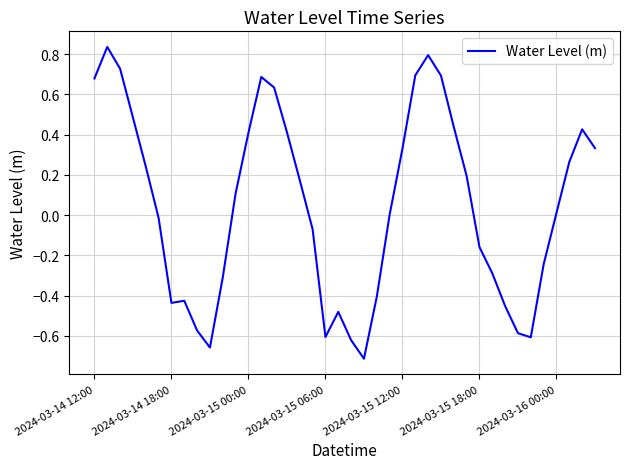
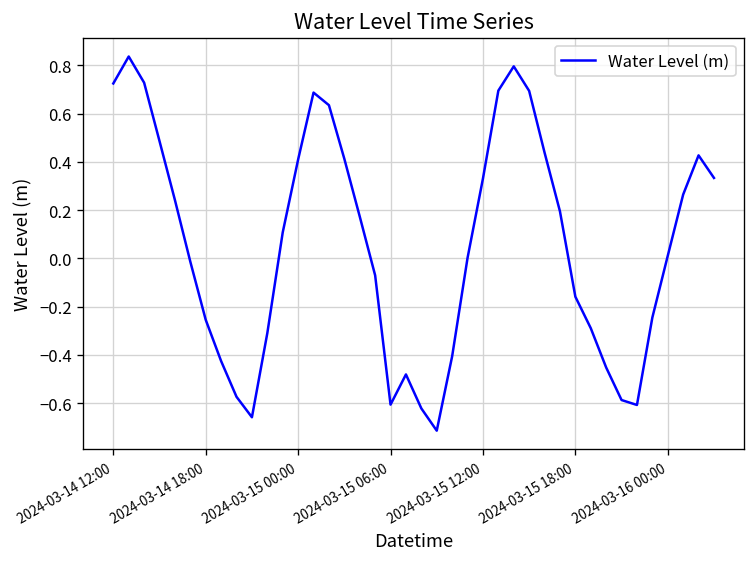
2024-03-14 12:00: 0.68 -> 0.72
2024-03-14 18:00: -0.44 -> -0.25
